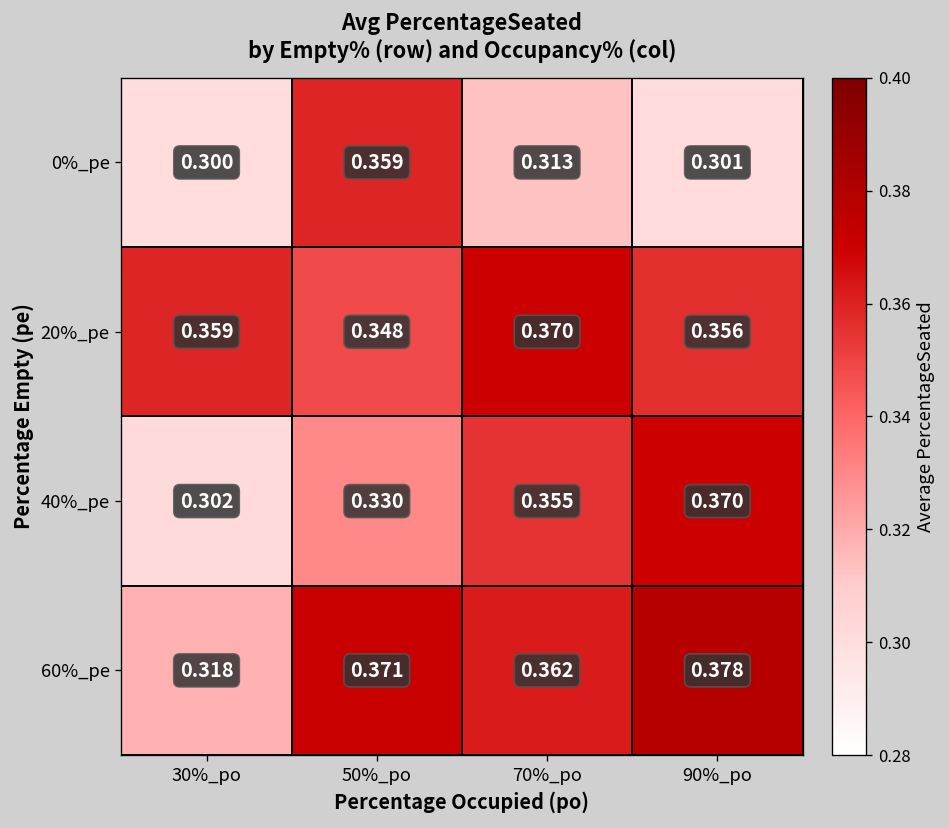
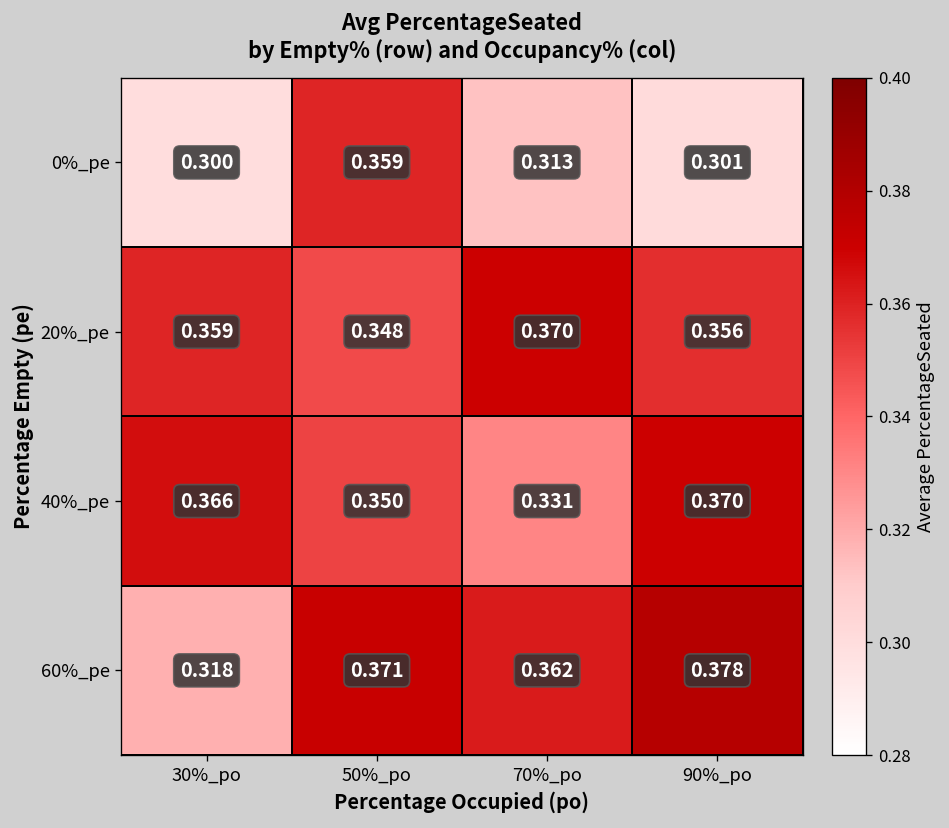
40%_pe, 30%_po: 0.302 -> 0.366
40%_pe, 50%_po: 0.330 -> 0.350
40%_pe, 70%_po: 0.355 -> 0.331
